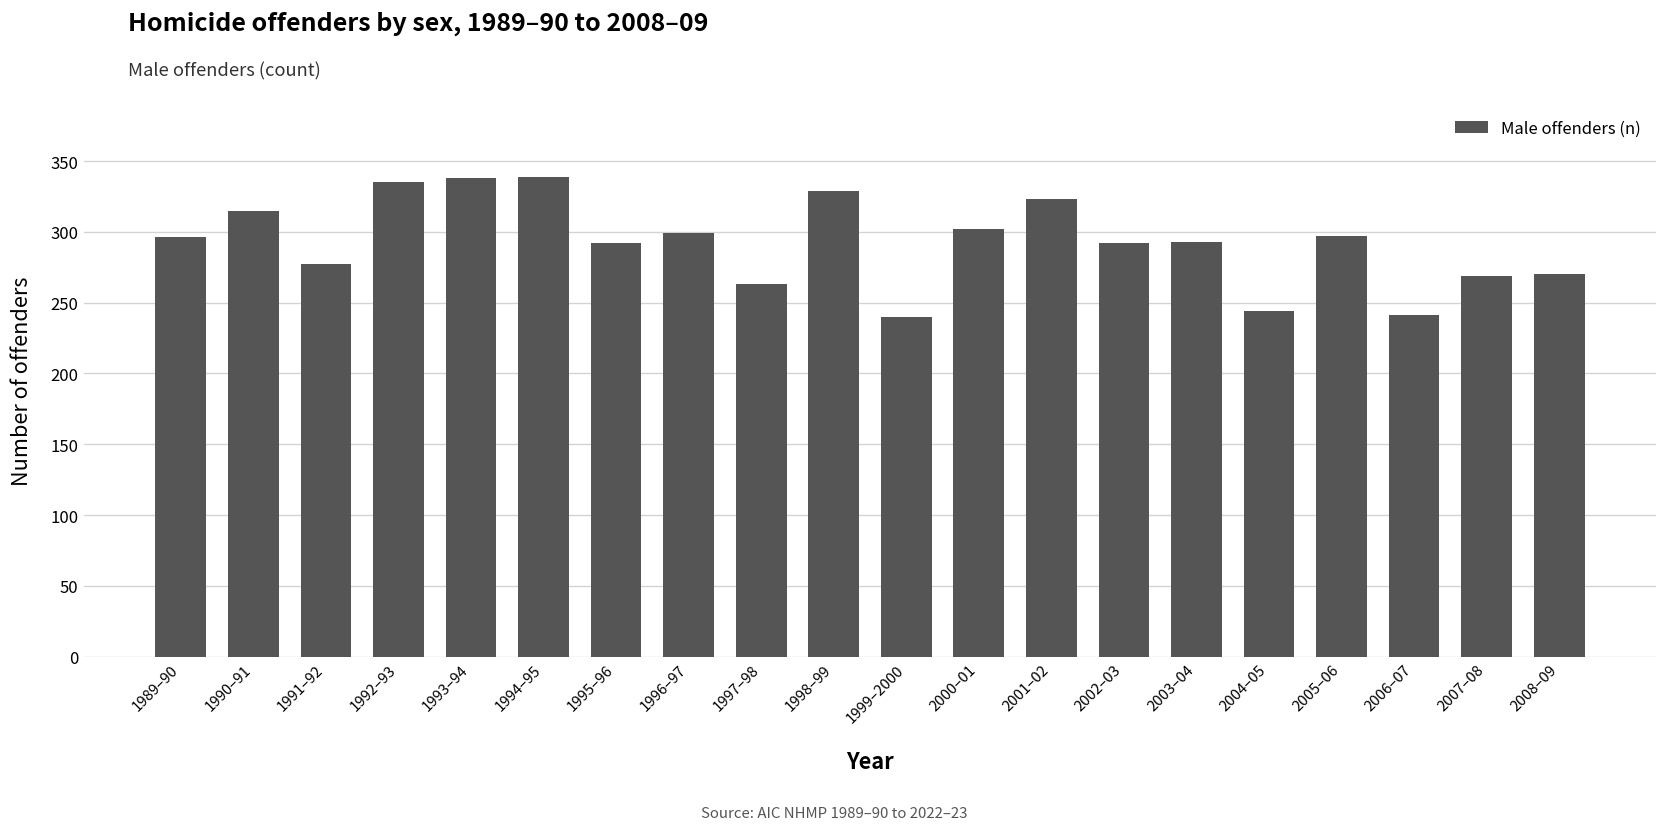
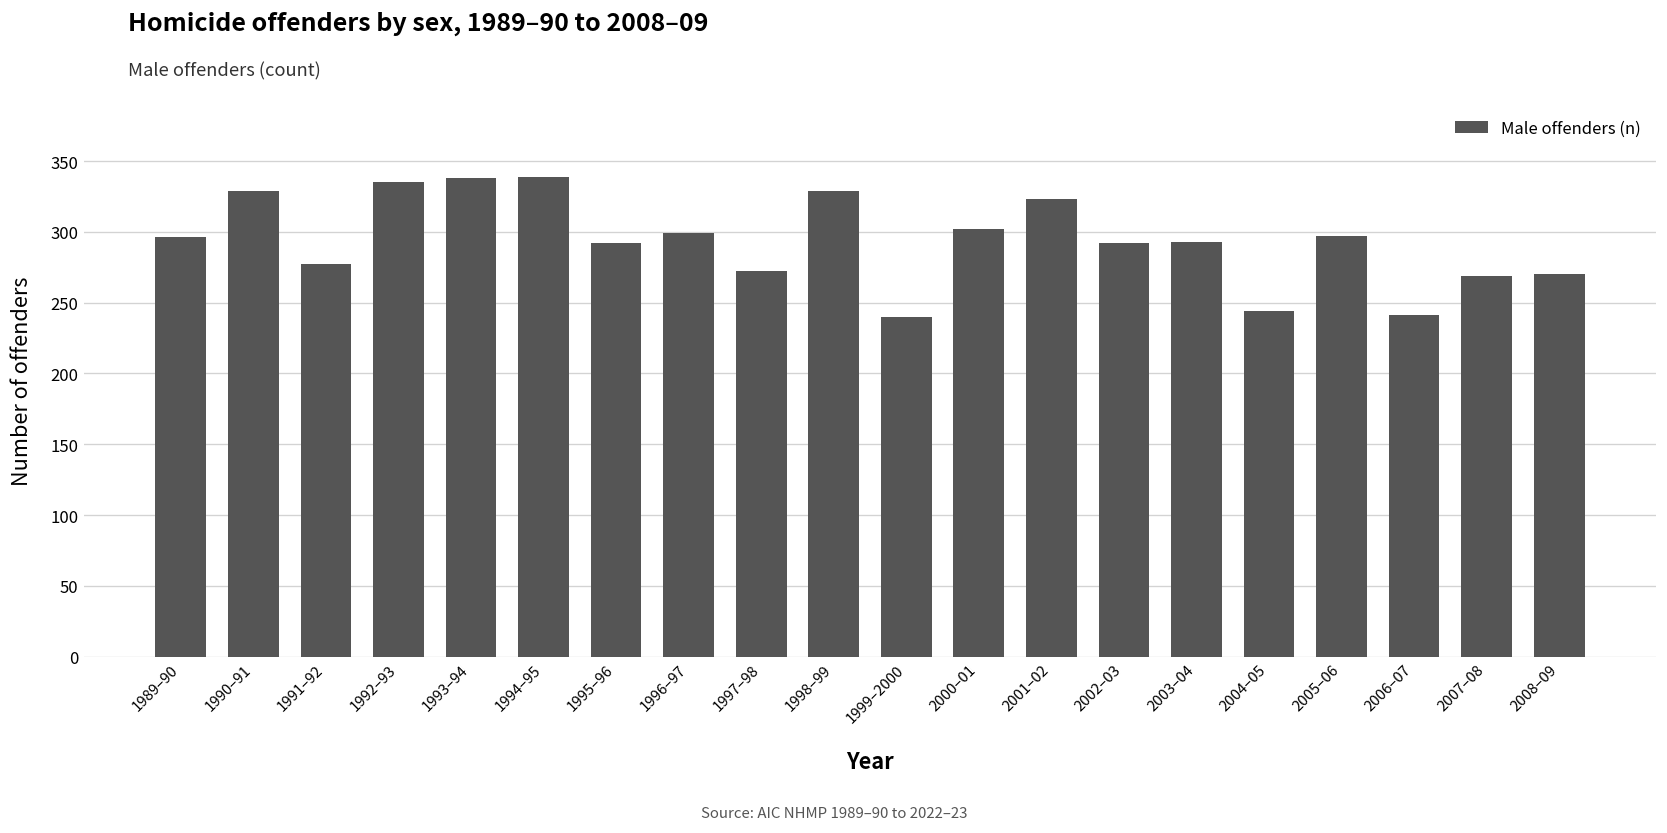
1990–91: 315 -> 329
1997–98: 263 -> 272
